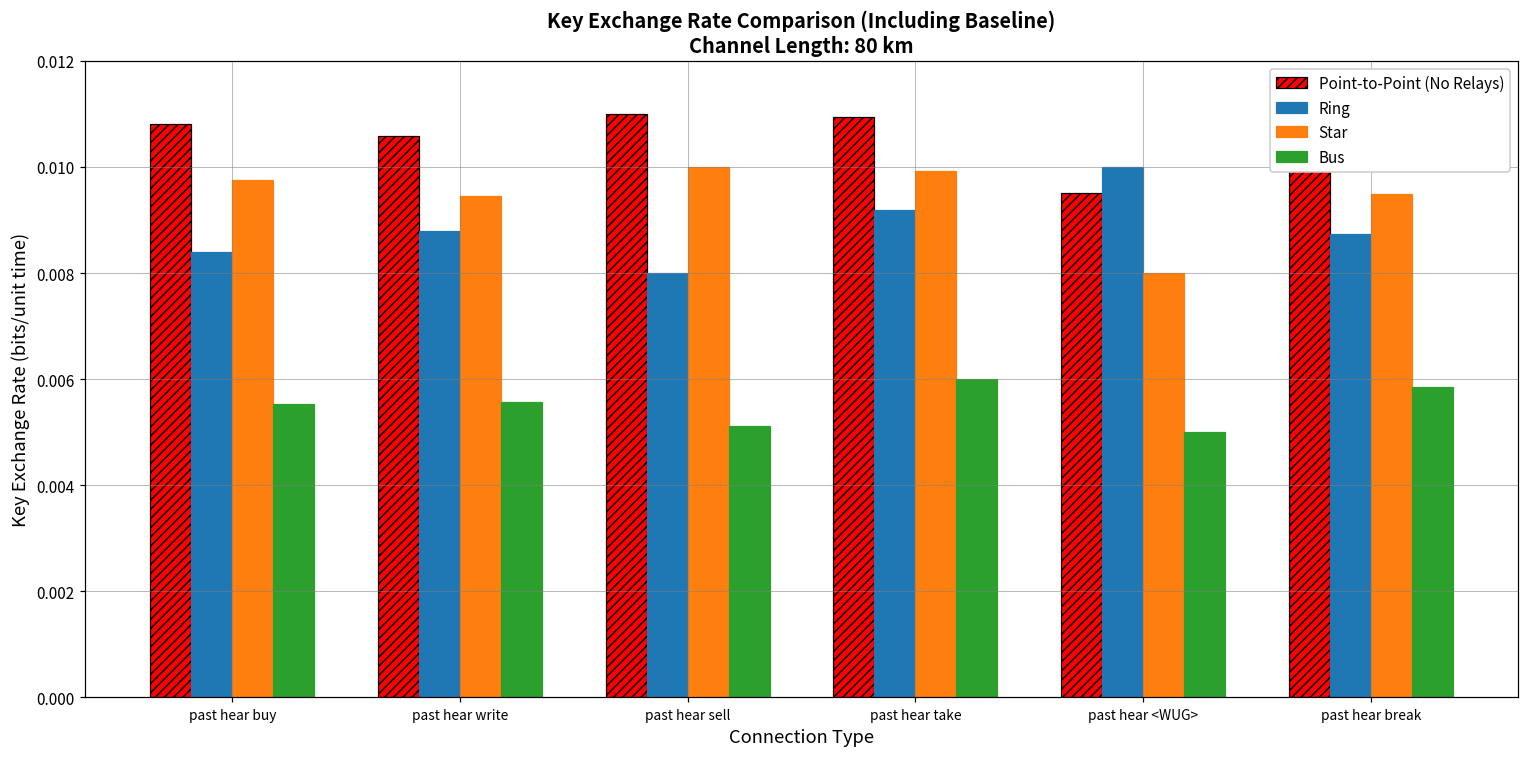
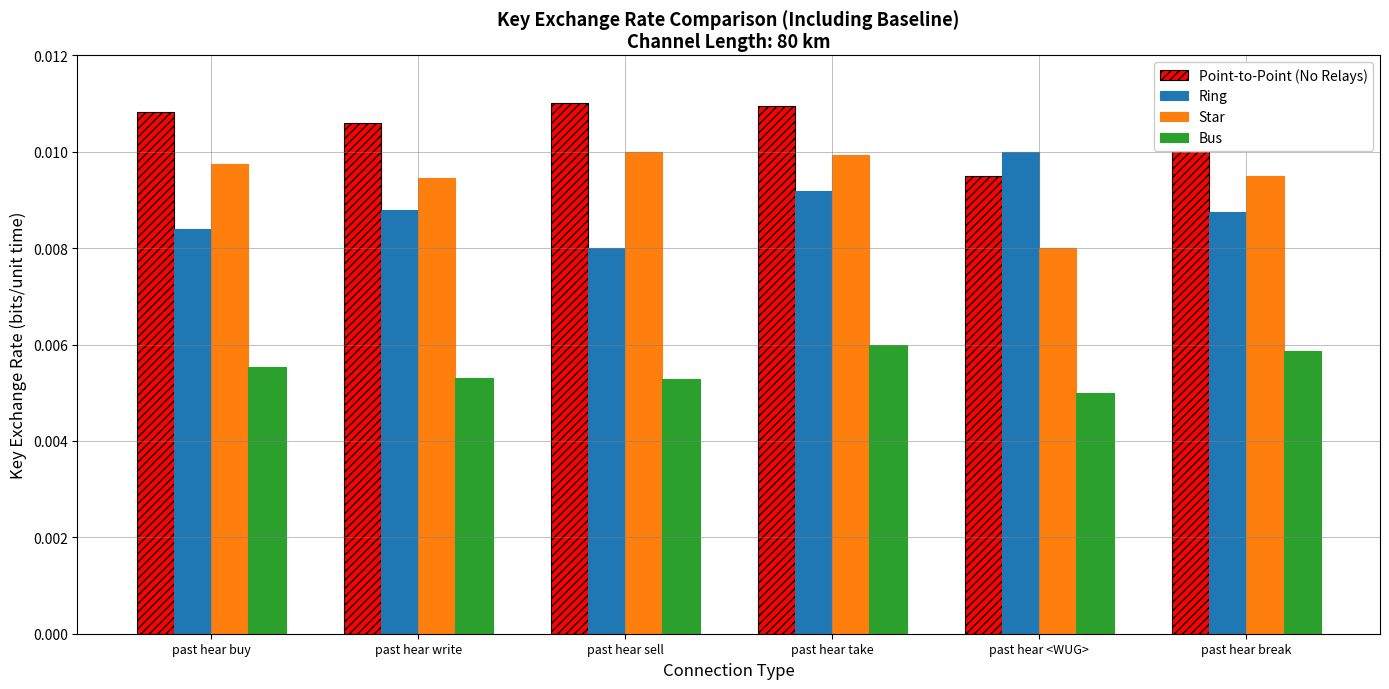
Bus, past hear write: 0.0056 -> 0.0053
Bus, past hear sell: 0.0051 -> 0.0053
